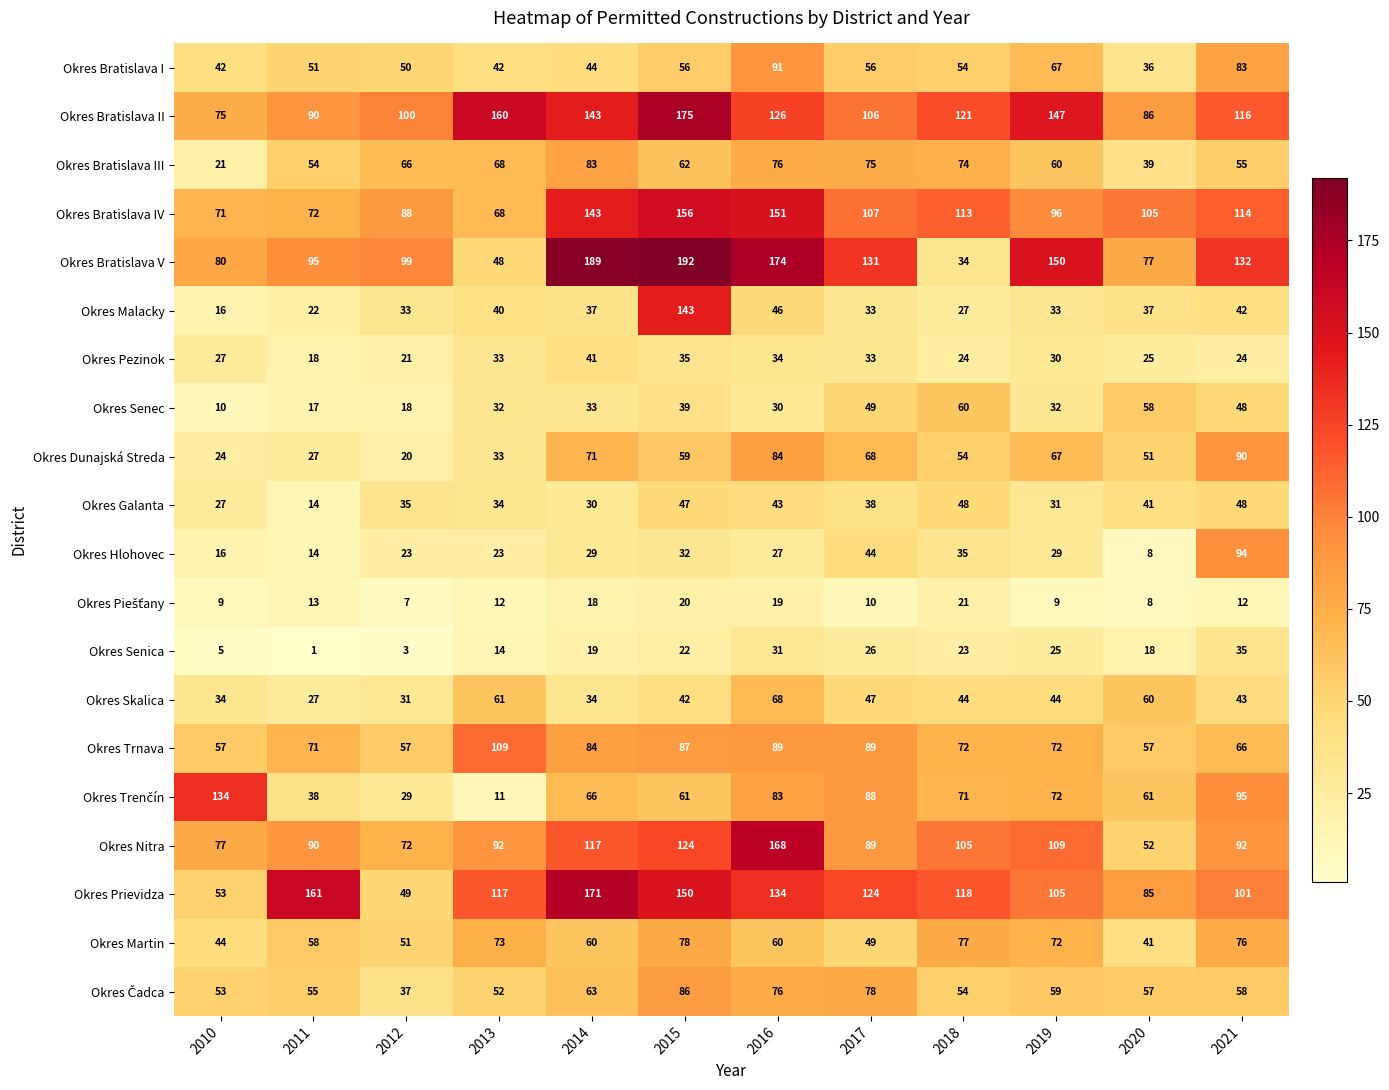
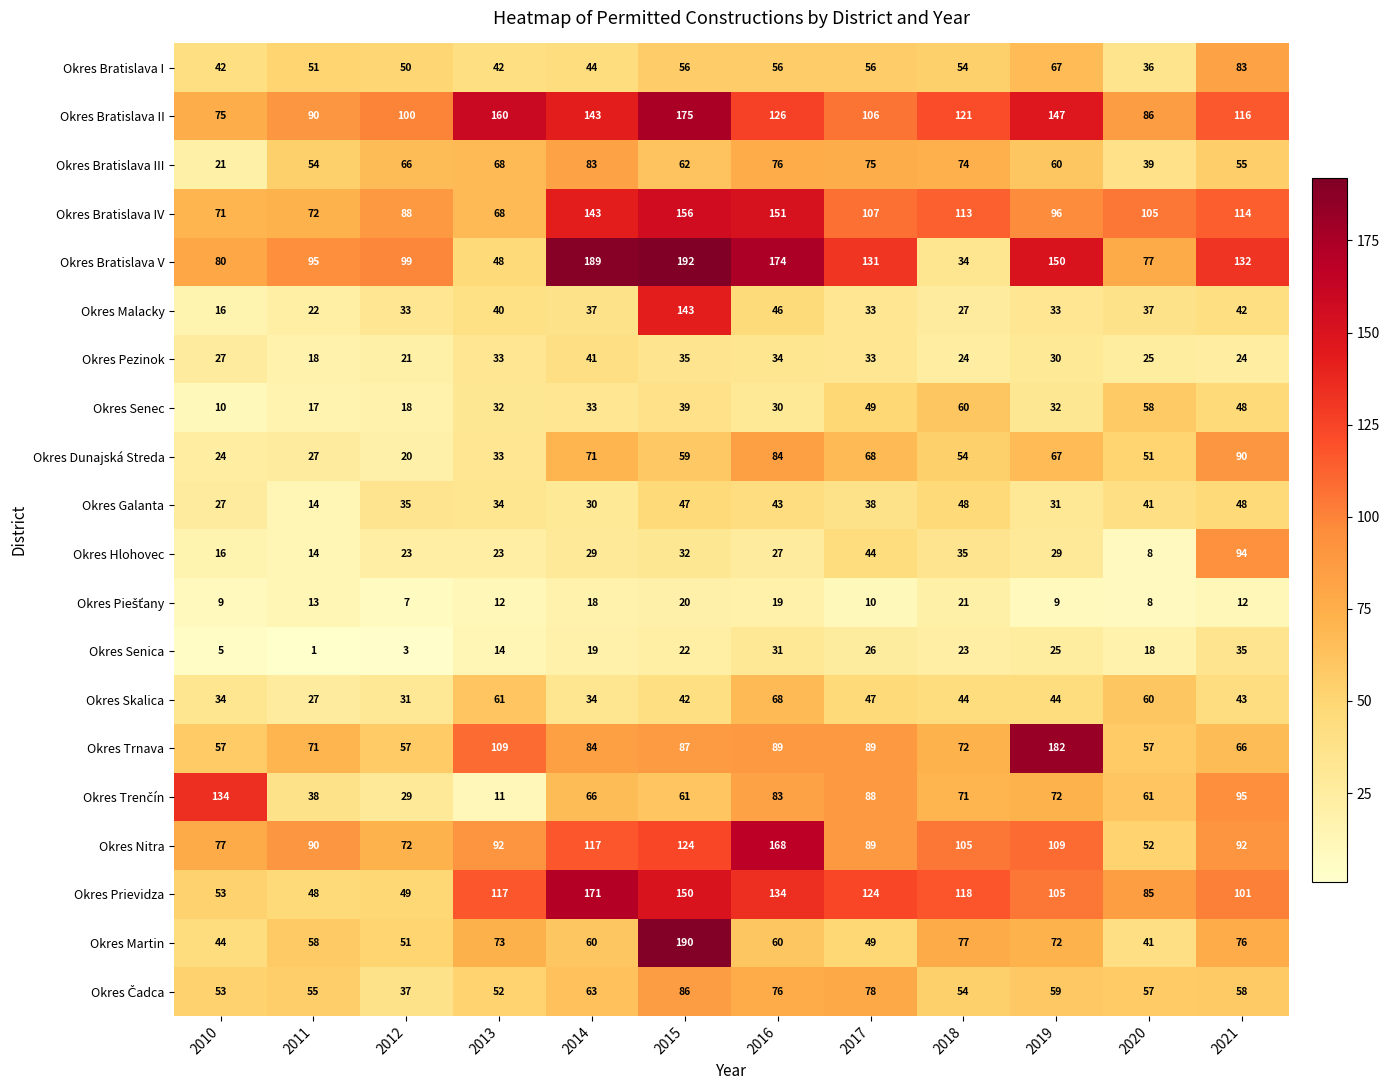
Okres Bratislava I, 2016: 91 -> 56
Okres Trnava, 2019: 72 -> 182
Okres Prievidza, 2011: 161 -> 48
Okres Martin, 2015: 78 -> 190
